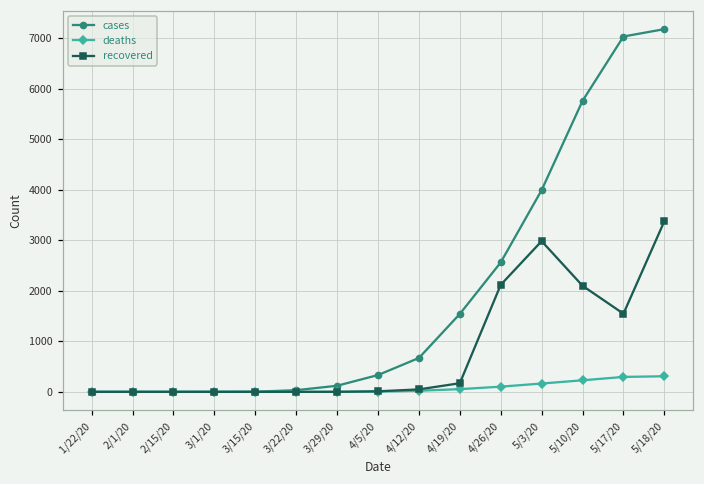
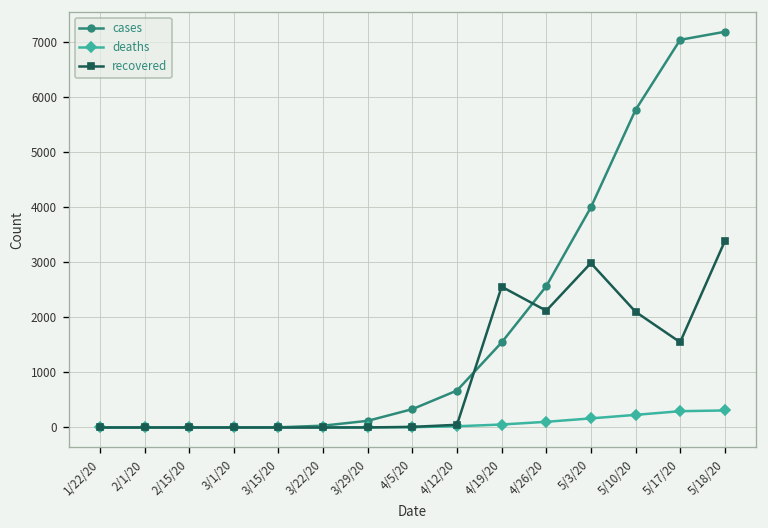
recovered, 4/19/20: 200 -> 2600
